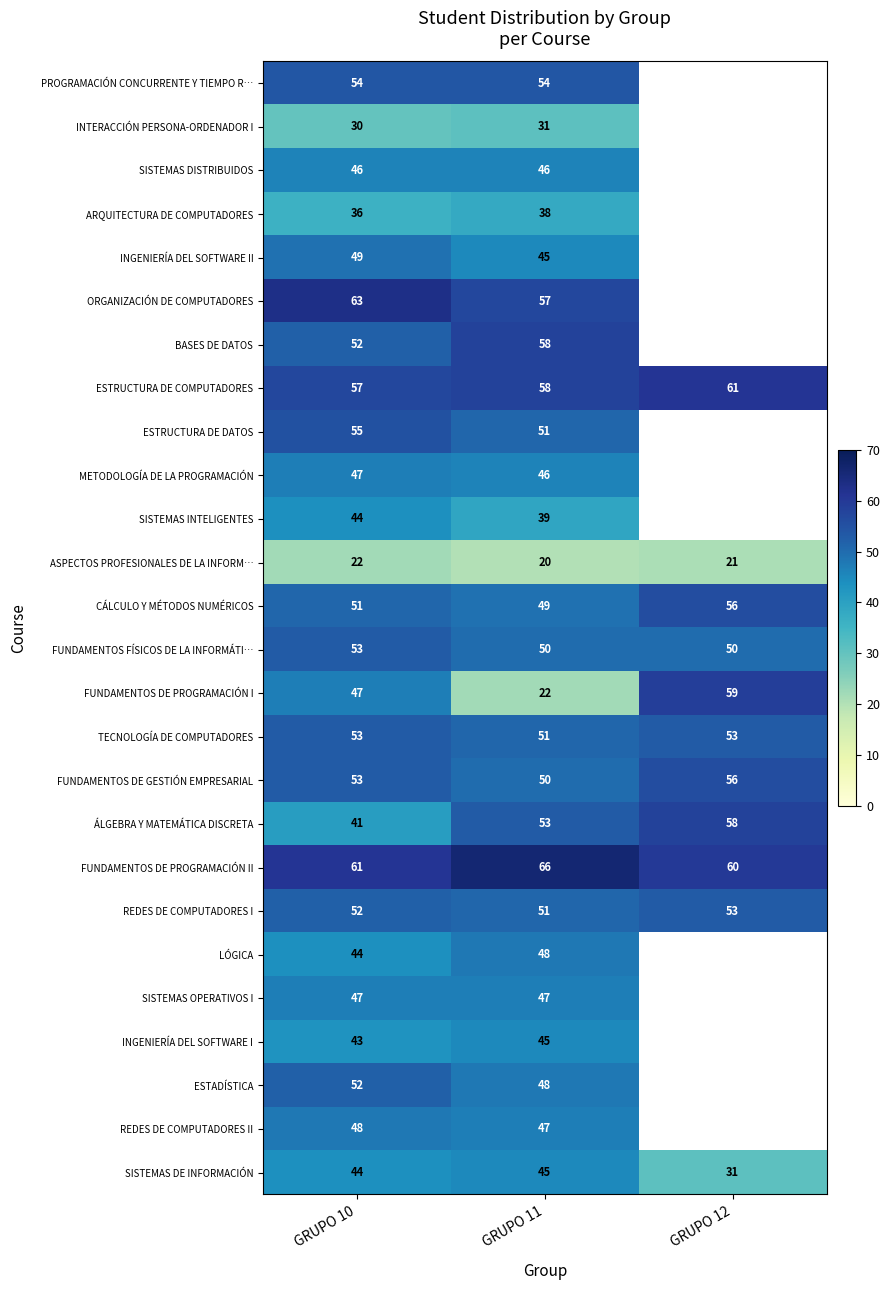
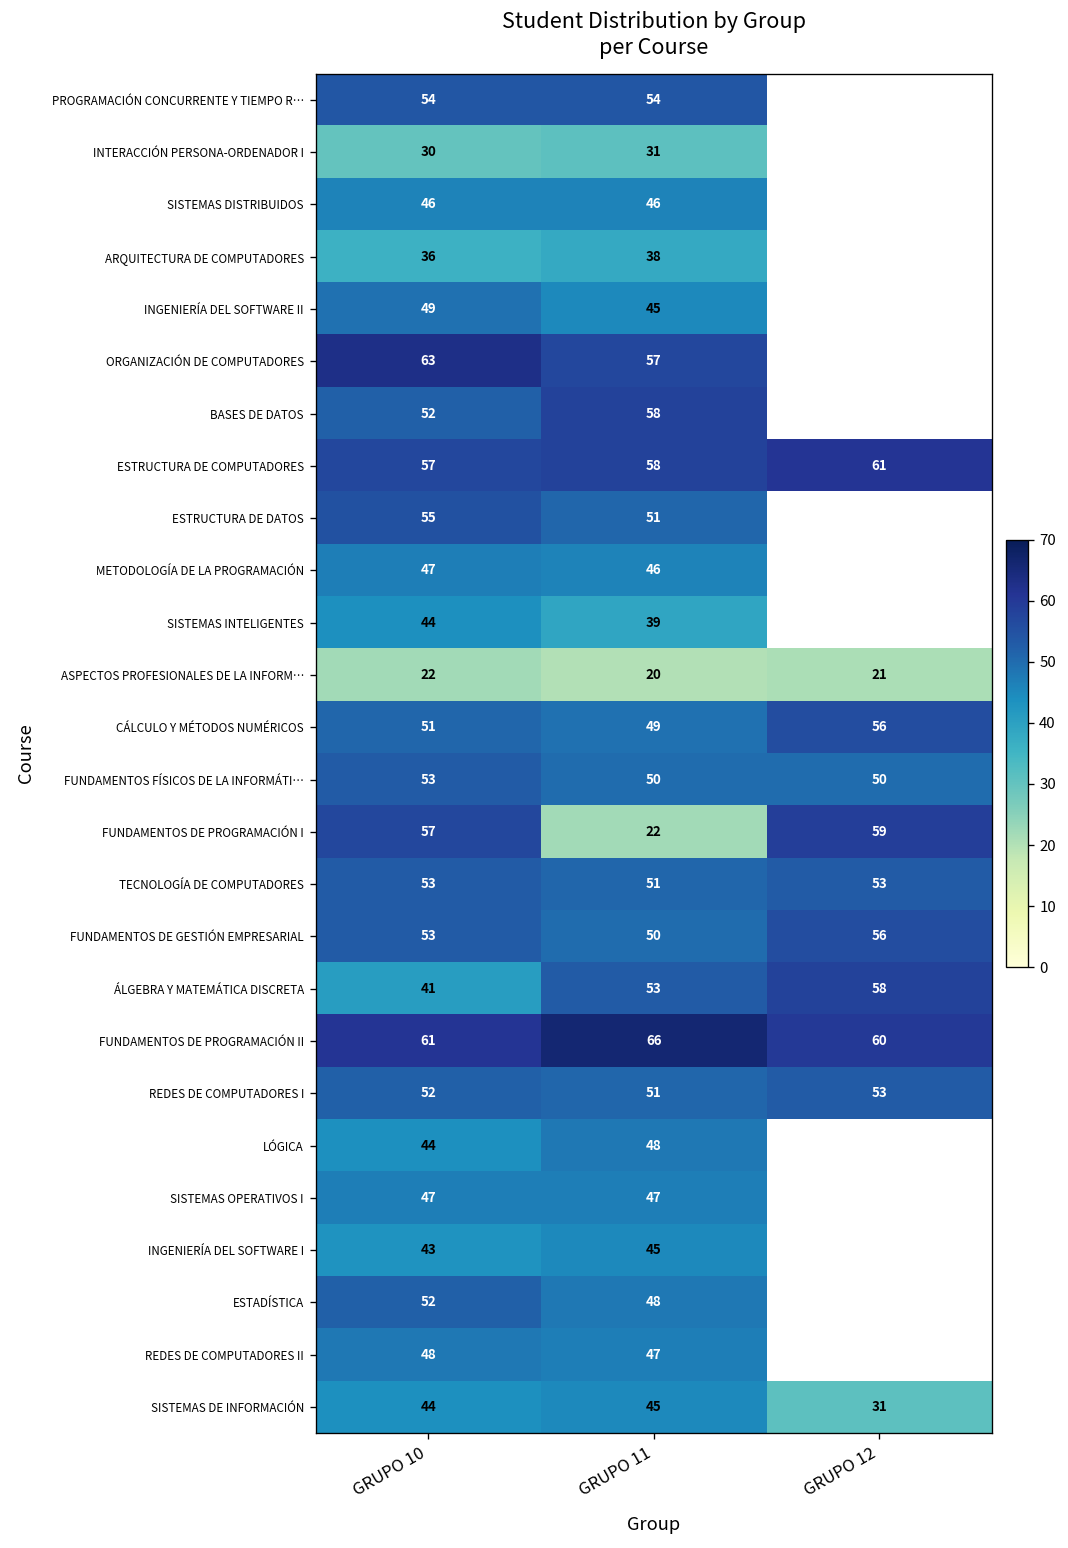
FUNDAMENTOS DE PROGRAMACIÓN I, GRUPO 10: 47 -> 57
